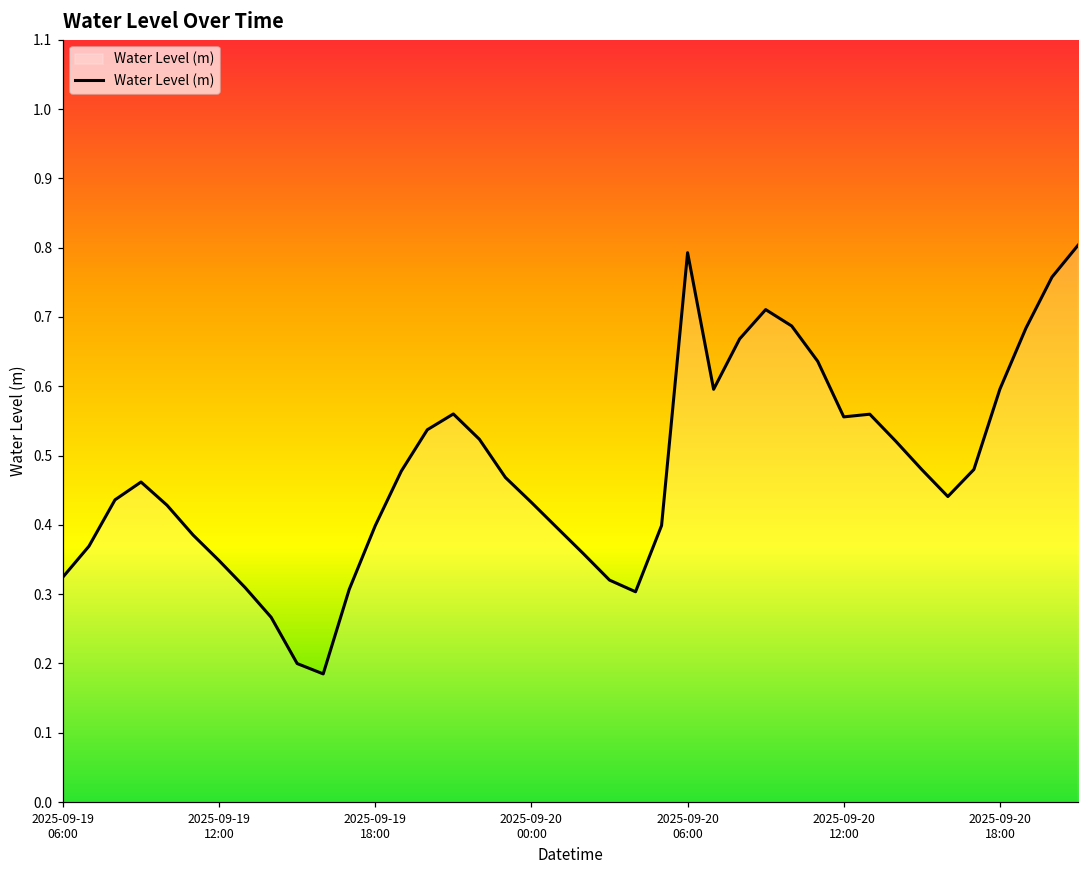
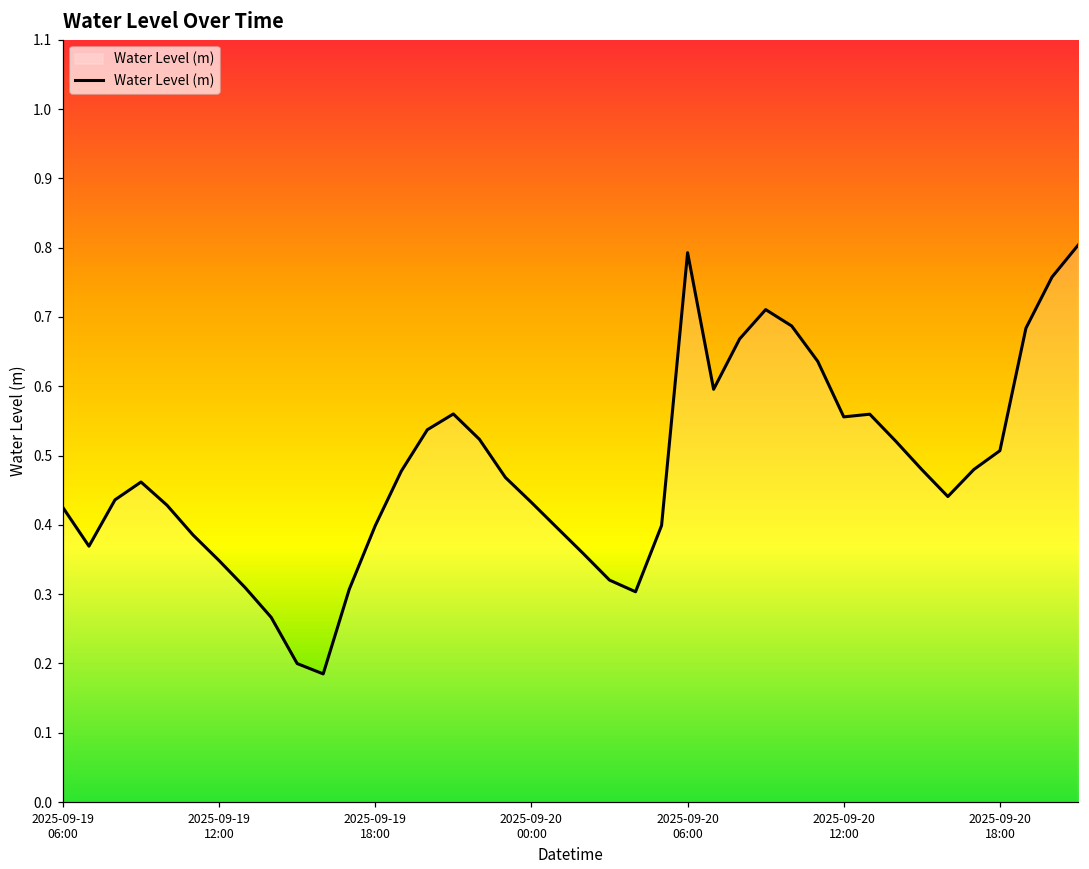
2025-09-19 06:00: 0.32 -> 0.42
2025-09-20 18:00: 0.60 -> 0.51
